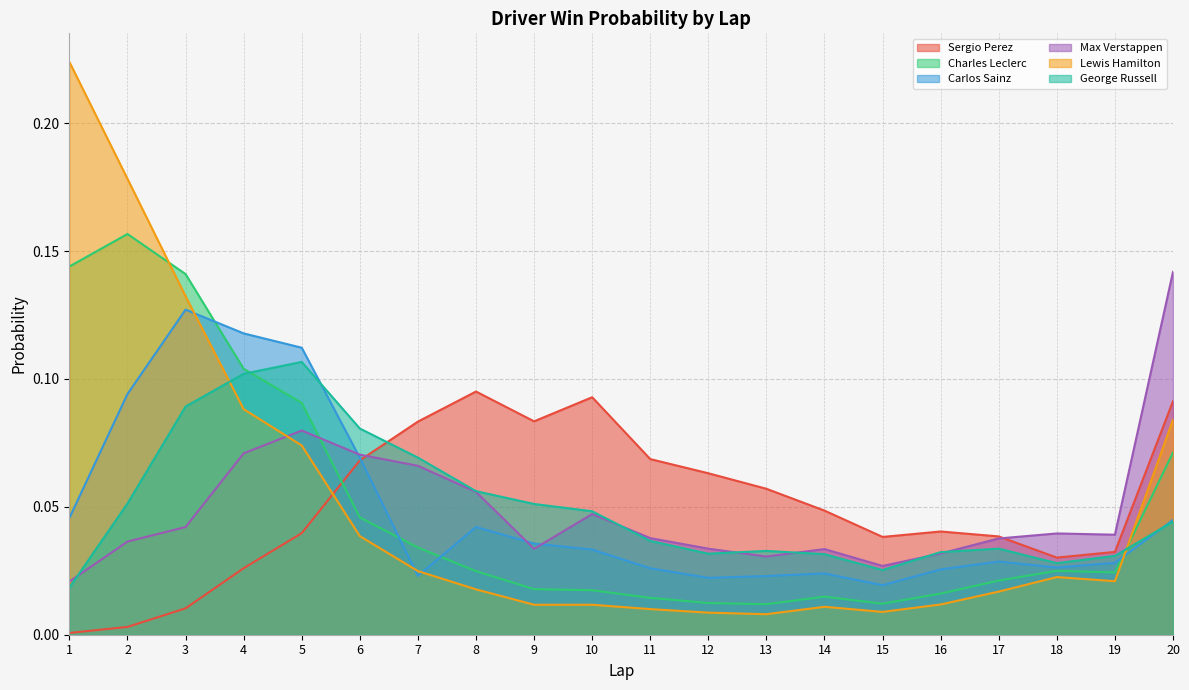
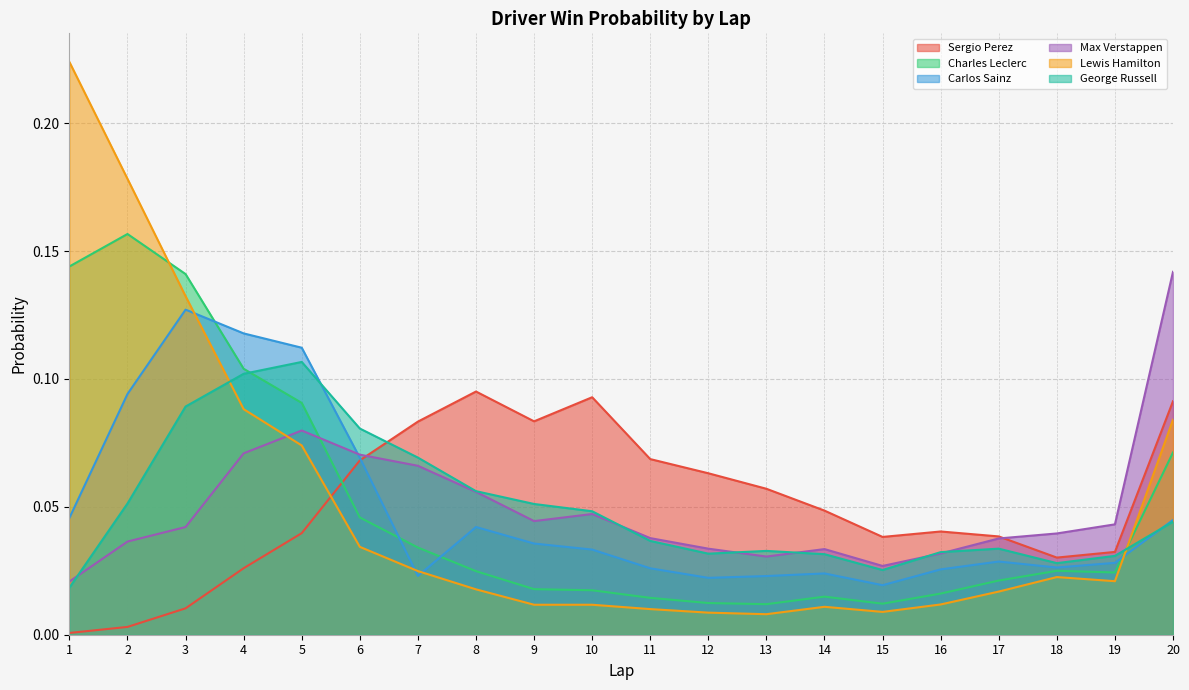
Lewis Hamilton, 6: 0.039 -> 0.034
Max Verstappen, 9: 0.034 -> 0.044
Max Verstappen, 19: 0.039 -> 0.043
